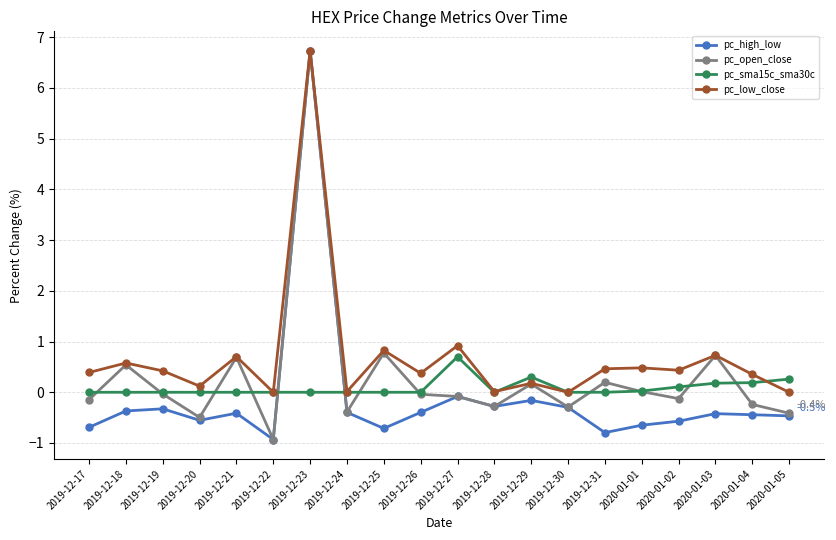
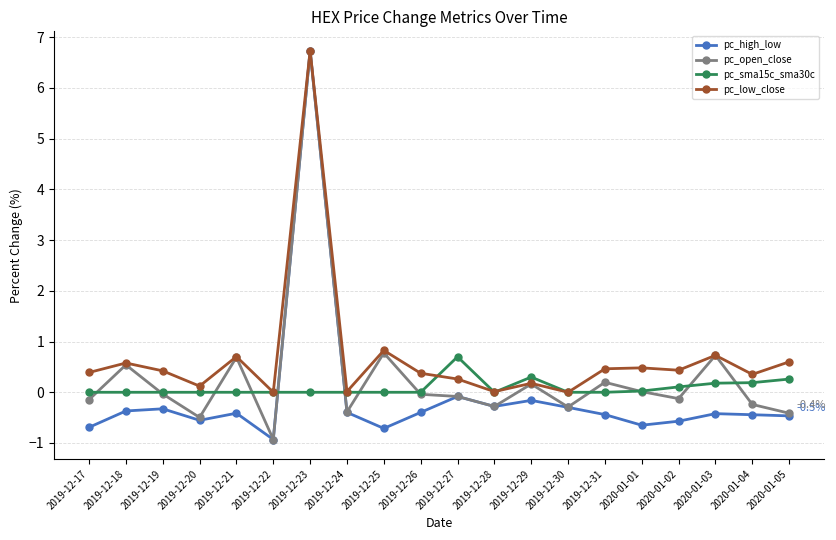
pc_low_close, 2019-12-27: 0.9 -> 0.3
pc_high_low, 2019-12-31: -0.8 -> -0.4
pc_low_close, 2020-01-05: 0.0 -> 0.6
